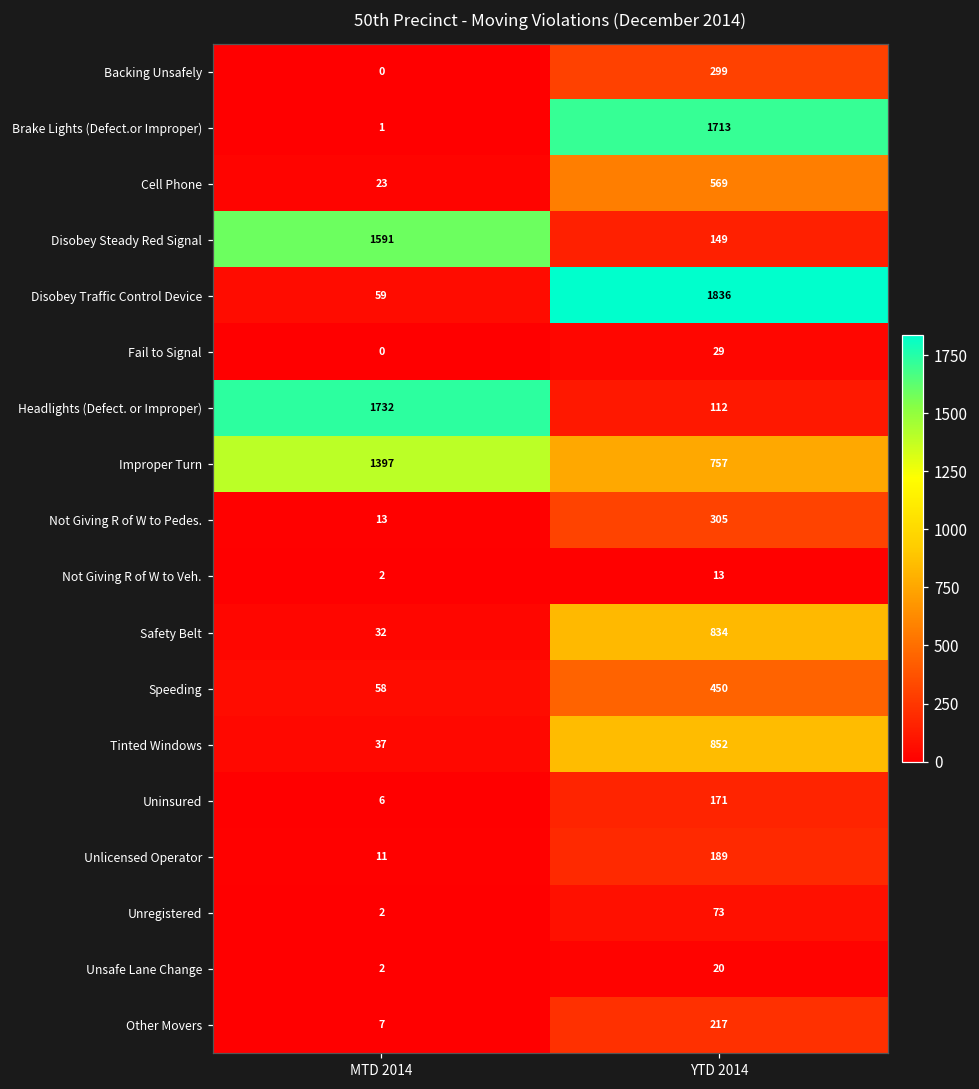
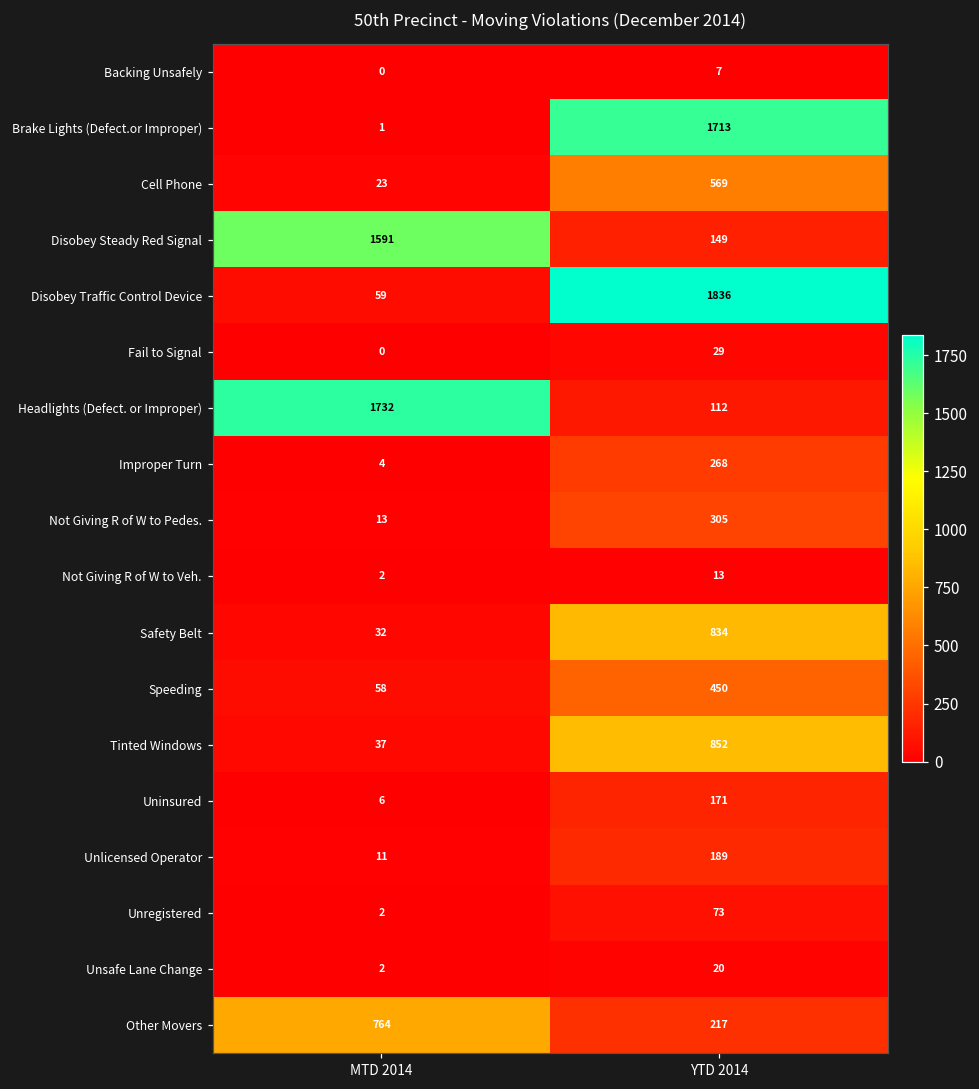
Backing Unsafely, YTD 2014: 299 -> 7
Improper Turn, MTD 2014: 1397 -> 4
Improper Turn, YTD 2014: 757 -> 268
Other Movers, MTD 2014: 7 -> 764
